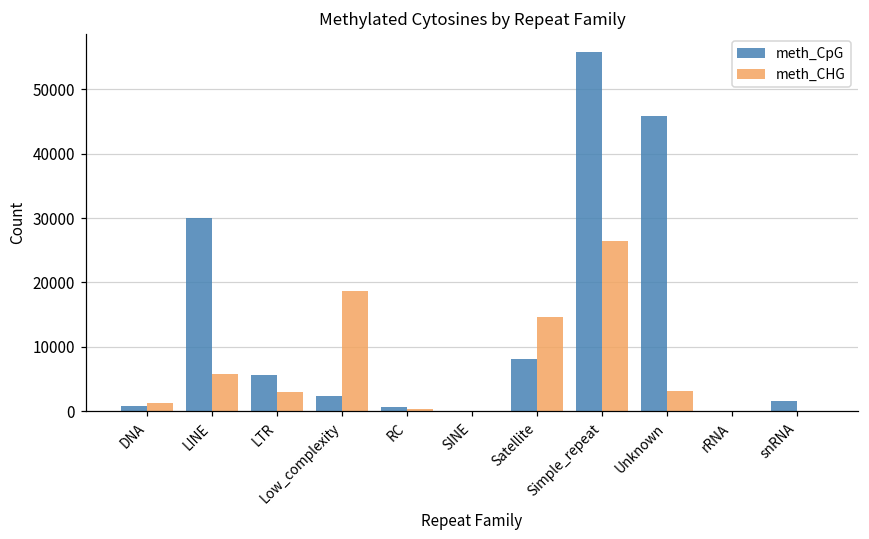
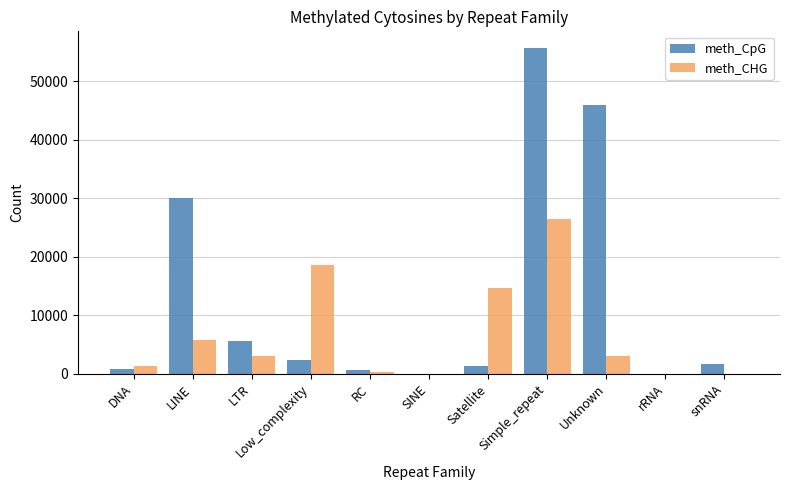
meth_CpG, Satellite: 8000 -> 1000
